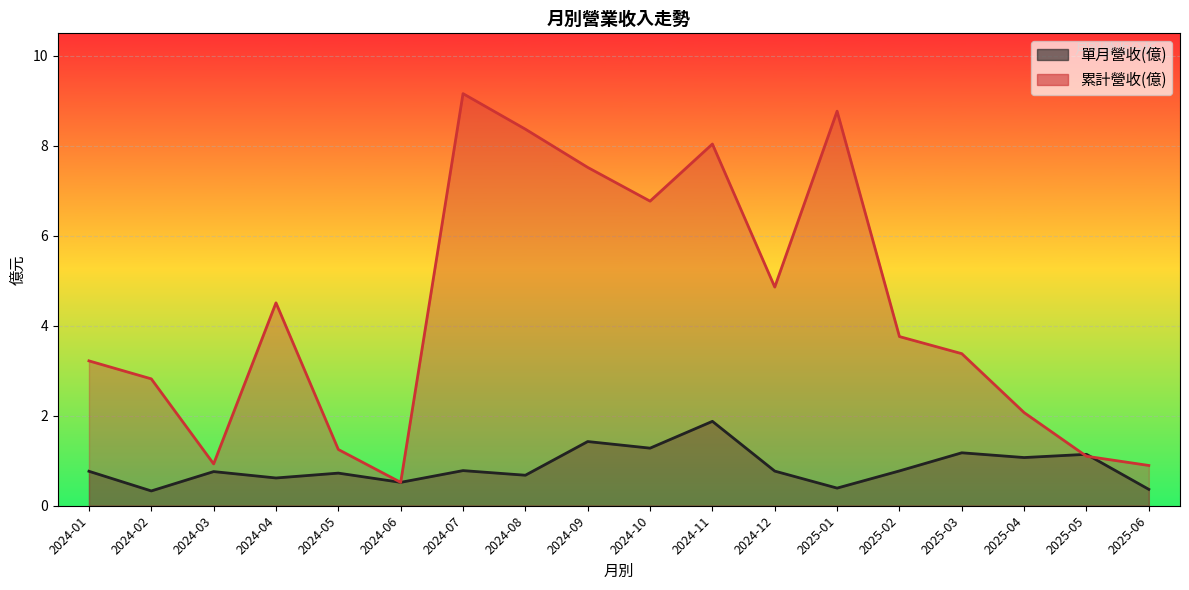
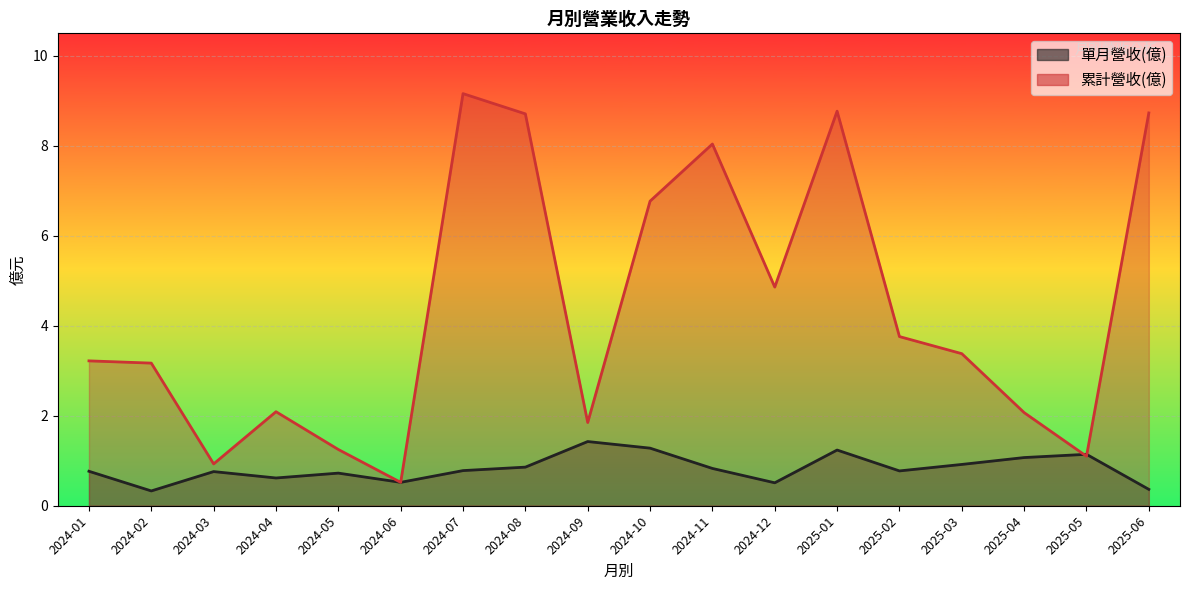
累計營收(億), 2024-02: 2.8 -> 3.2
累計營收(億), 2024-04: 4.5 -> 2.1
單月營收(億), 2024-08: 0.7 -> 0.9
累計營收(億), 2024-08: 8.4 -> 8.7
累計營收(億), 2024-09: 7.5 -> 1.9
單月營收(億), 2024-11: 1.9 -> 0.8
單月營收(億), 2024-12: 0.8 -> 0.5
單月營收(億), 2025-01: 0.4 -> 1.2
單月營收(億), 2025-03: 1.2 -> 0.9
累計營收(億), 2025-06: 0.9 -> 8.7
